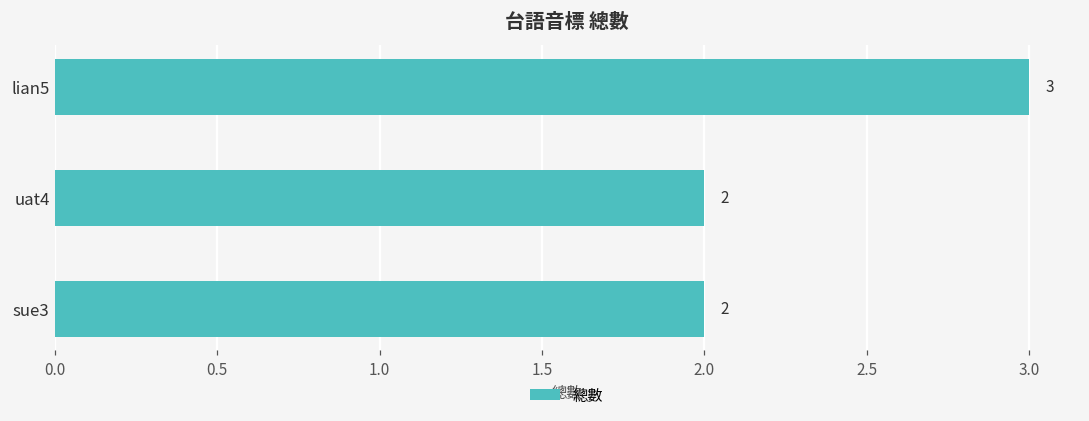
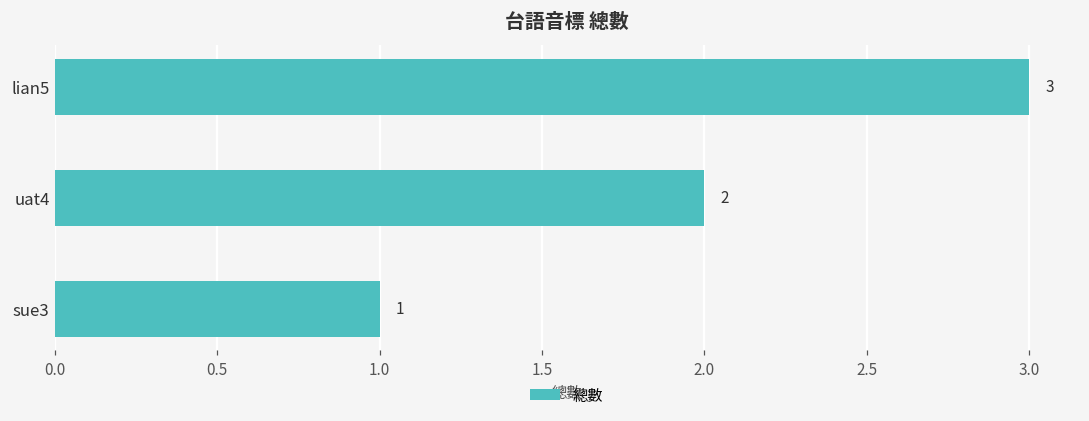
sue3: 2 -> 1
